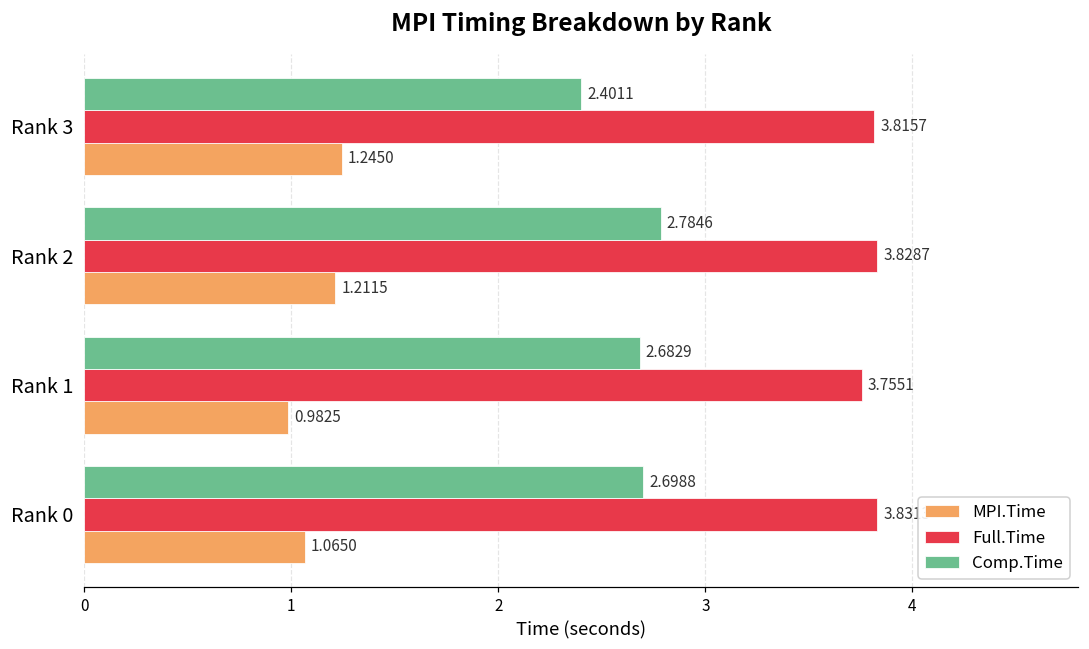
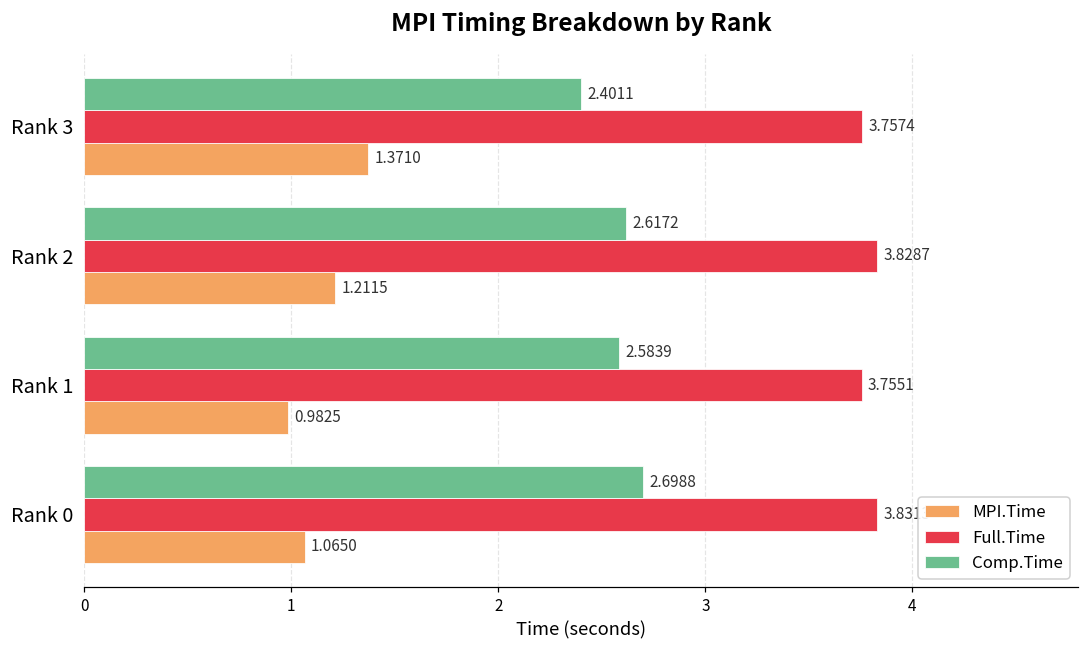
Full.Time, Rank 3: 3.8157 -> 3.7574
MPI.Time, Rank 3: 1.2450 -> 1.3710
Comp.Time, Rank 2: 2.7846 -> 2.6172
Comp.Time, Rank 1: 2.6829 -> 2.5839
